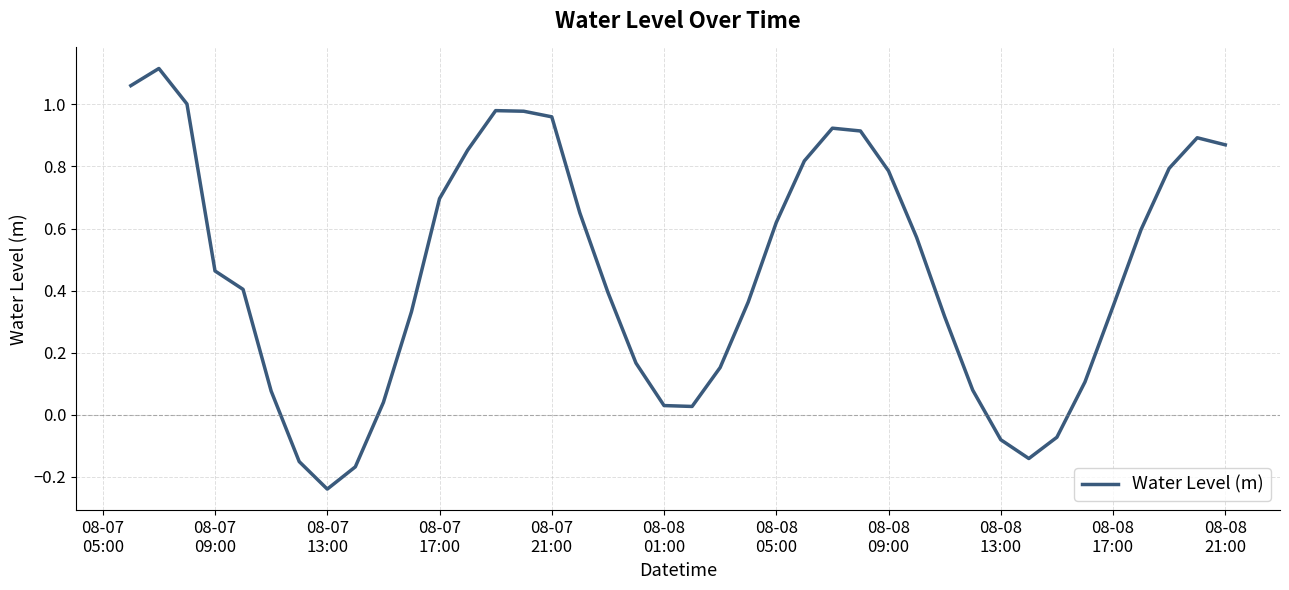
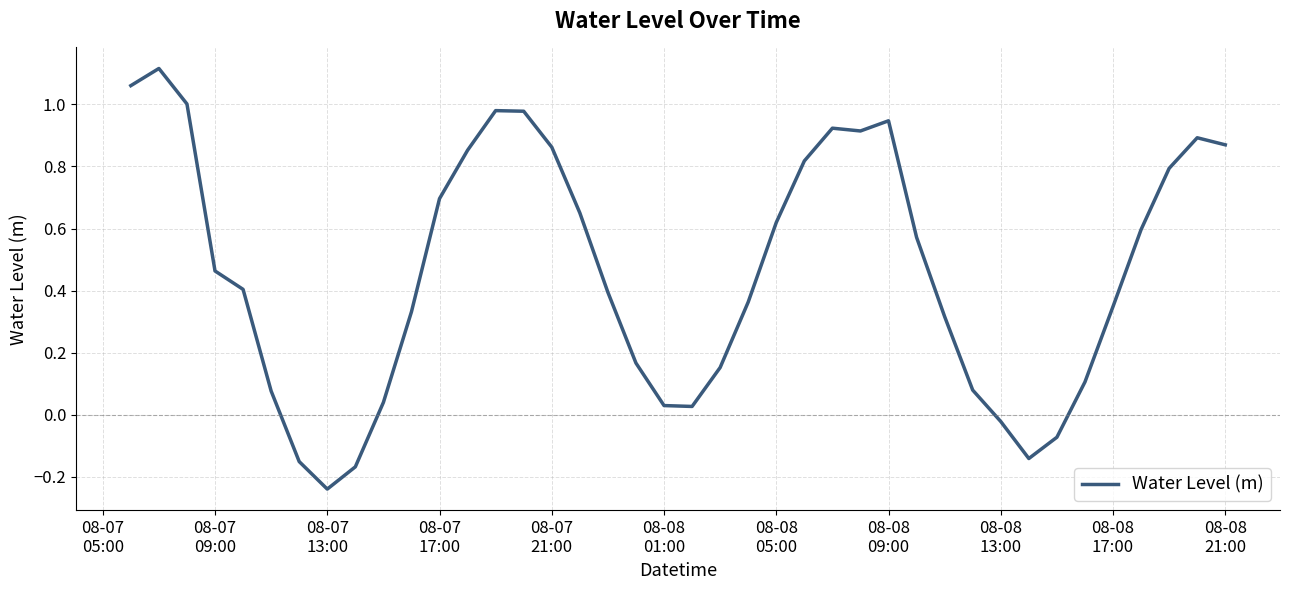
08-07 21:00: 0.96 -> 0.86
08-08 09:00: 0.79 -> 0.95
08-08 13:00: -0.08 -> -0.02
